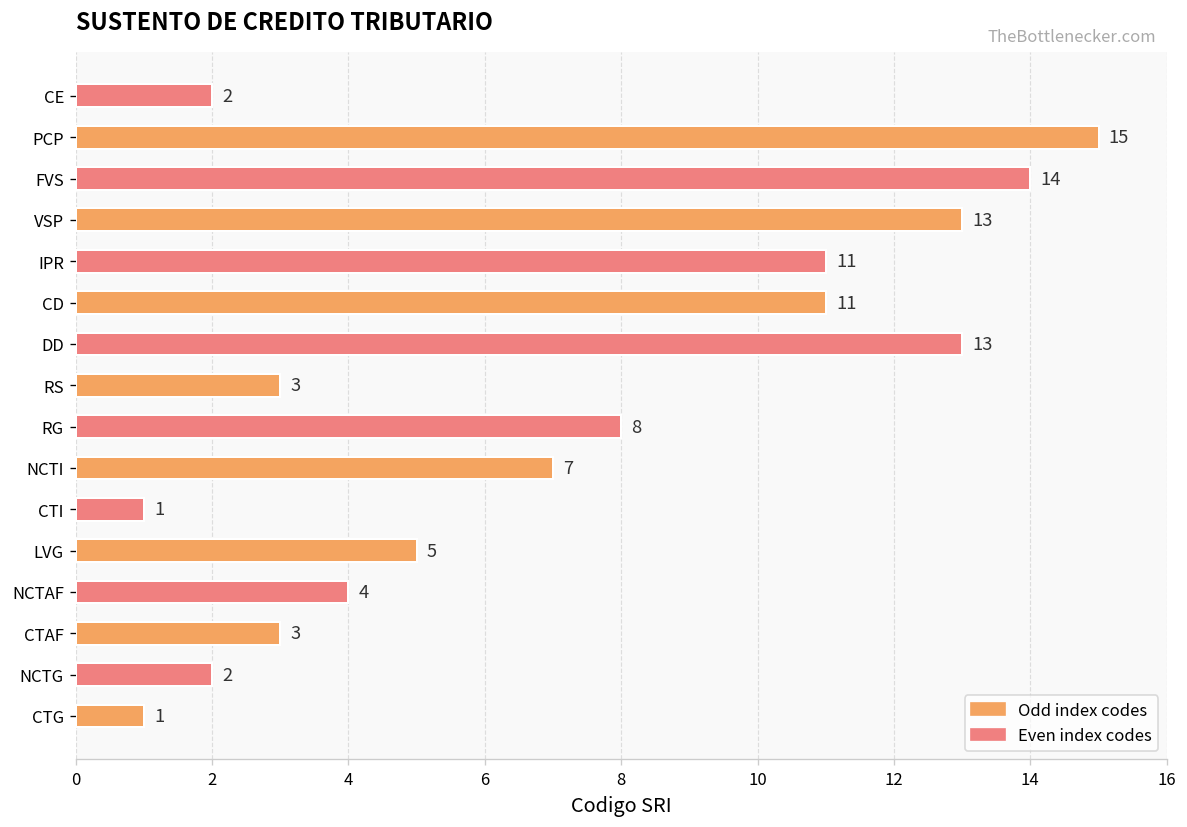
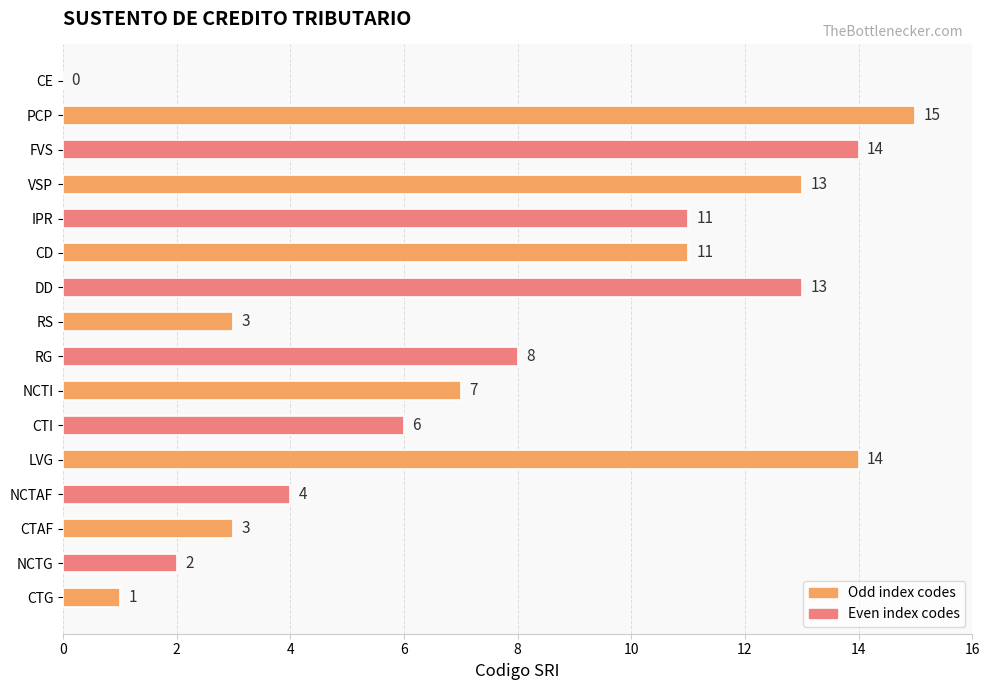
CE: 2 -> 0
CTI: 1 -> 6
LVG: 5 -> 14
